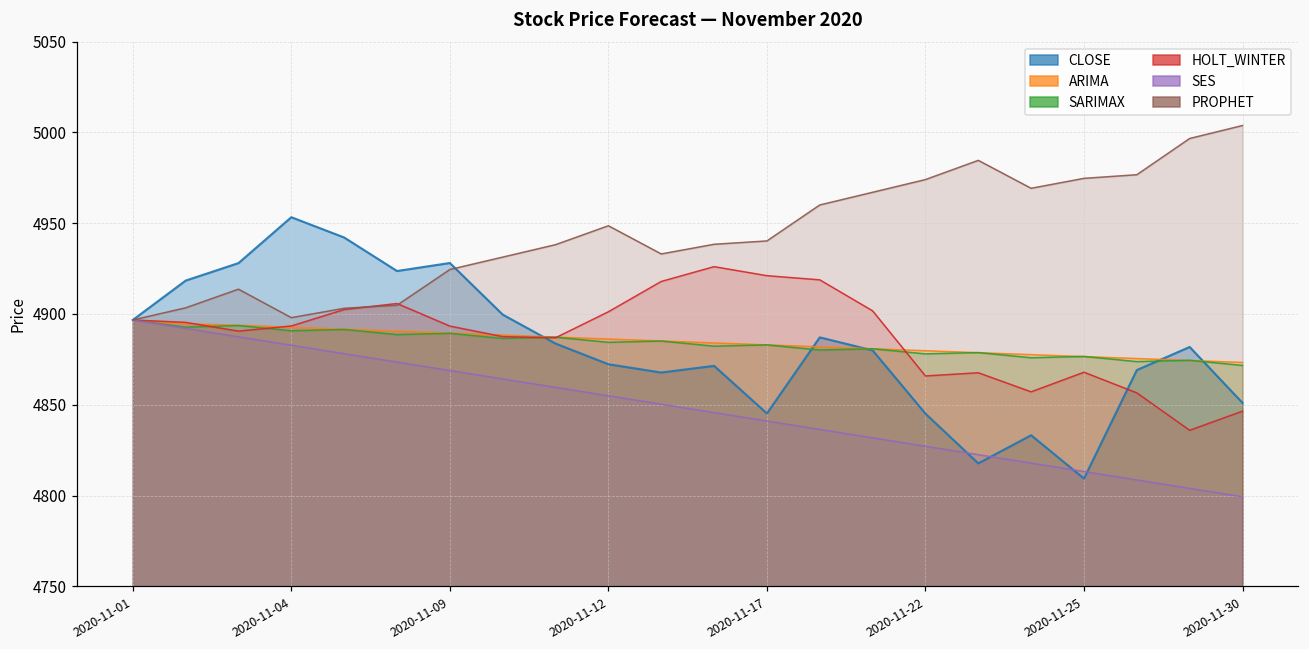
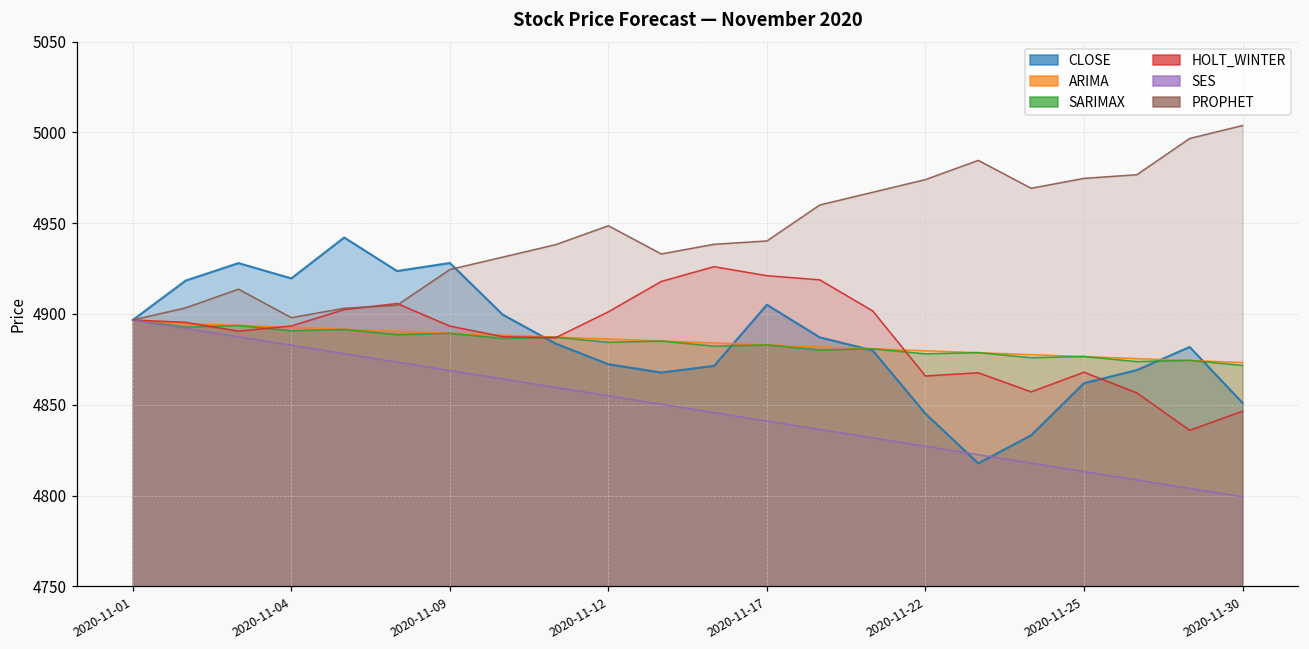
CLOSE, 2020-11-04: 4953 -> 4920
CLOSE, 2020-11-17: 4845 -> 4905
CLOSE, 2020-11-25: 4809 -> 4862
